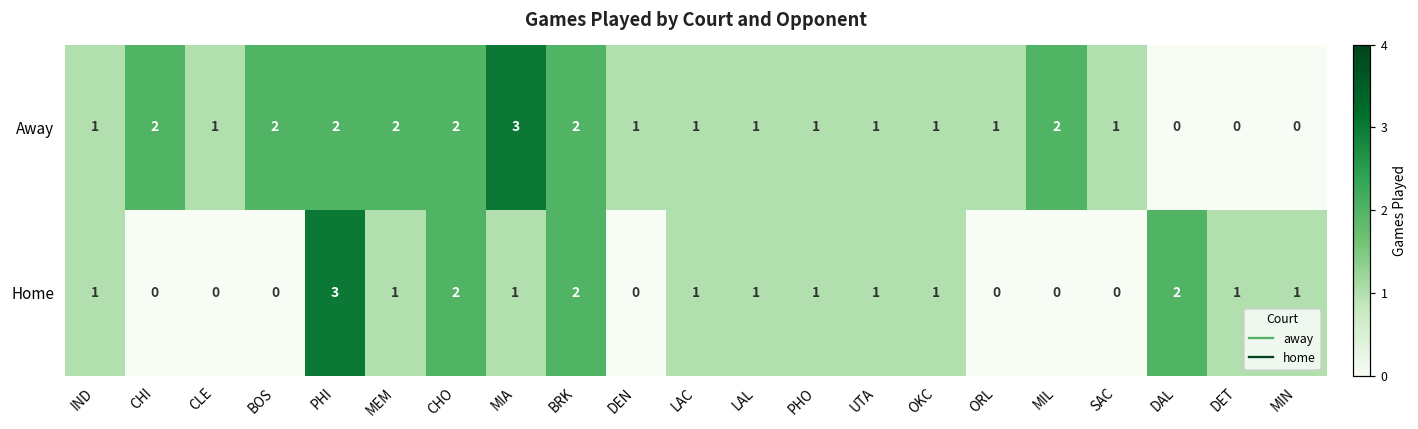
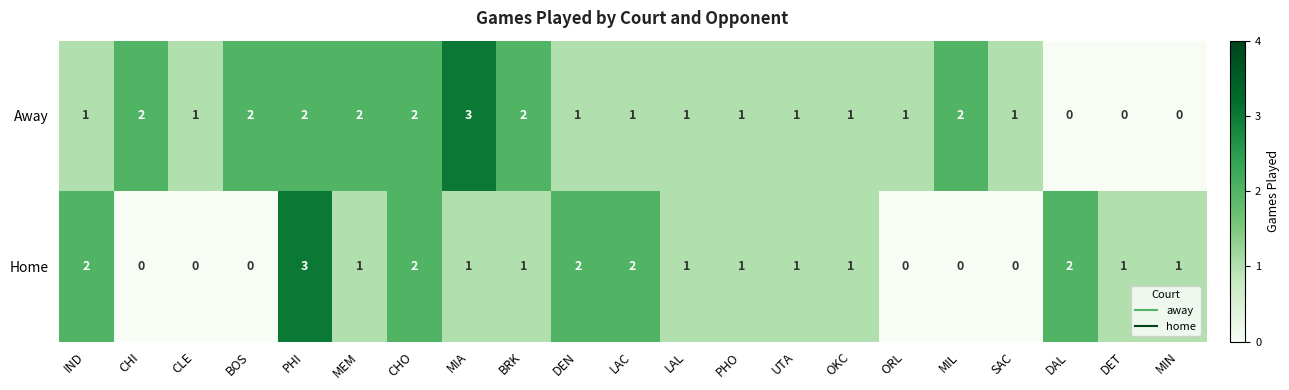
Home, IND: 1 -> 2
Home, BRK: 2 -> 1
Home, DEN: 0 -> 2
Home, LAC: 1 -> 2
